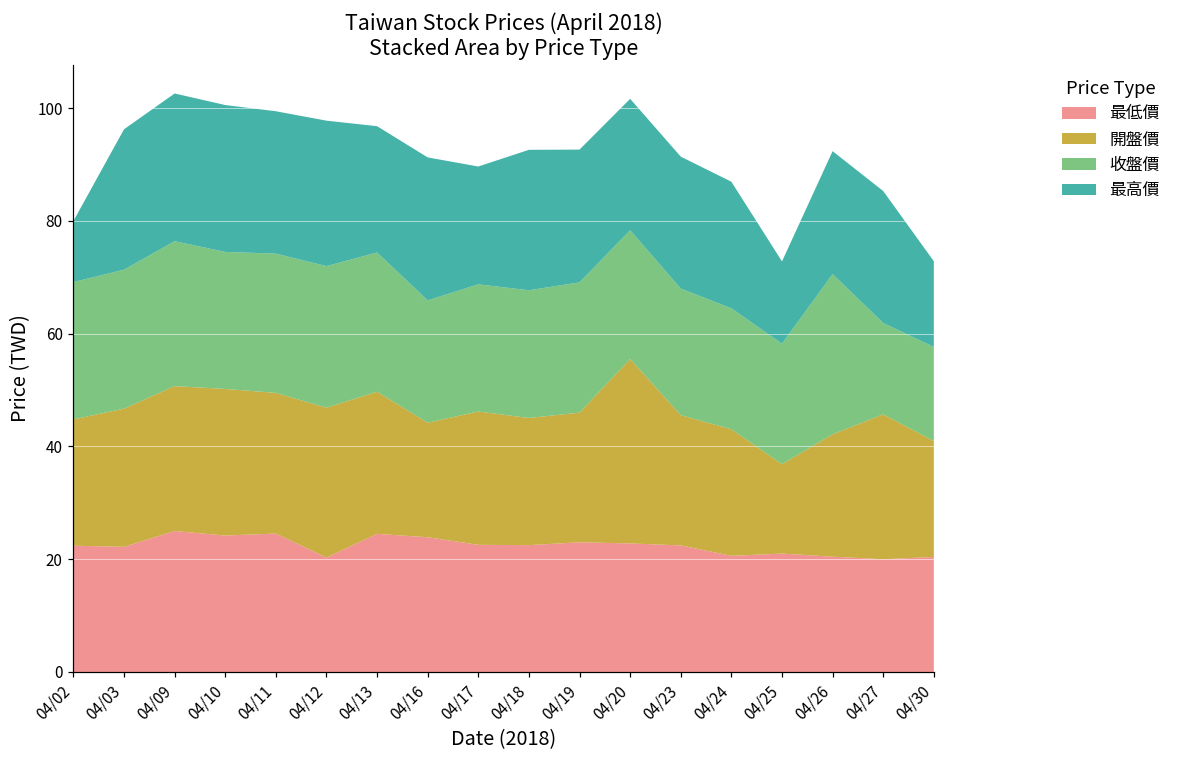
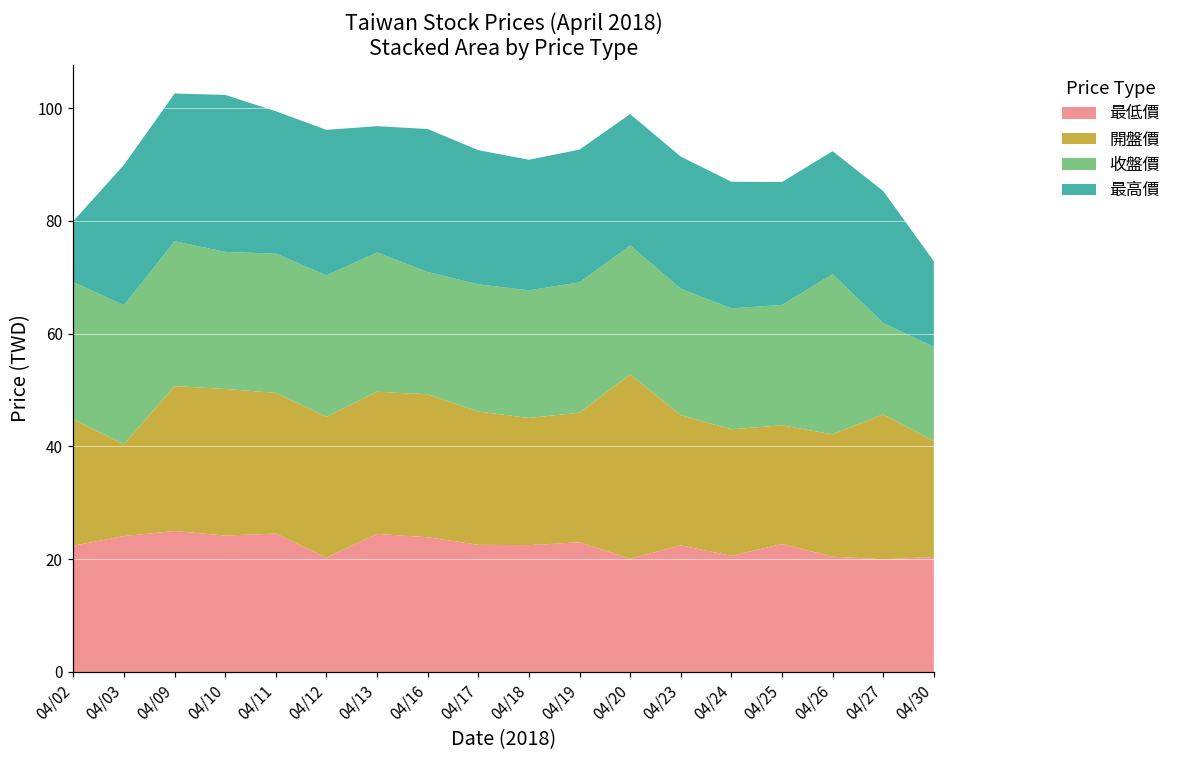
最低價, 04/03: 22 -> 24
開盤價, 04/03: 25 -> 16
最高價, 04/10: 26 -> 28
開盤價, 04/12: 27 -> 25
開盤價, 04/16: 20 -> 25
最高價, 04/17: 21 -> 24
最高價, 04/18: 25 -> 23
最低價, 04/20: 23 -> 20
最低價, 04/25: 21 -> 23
開盤價, 04/25: 16 -> 21
最高價, 04/25: 15 -> 22
